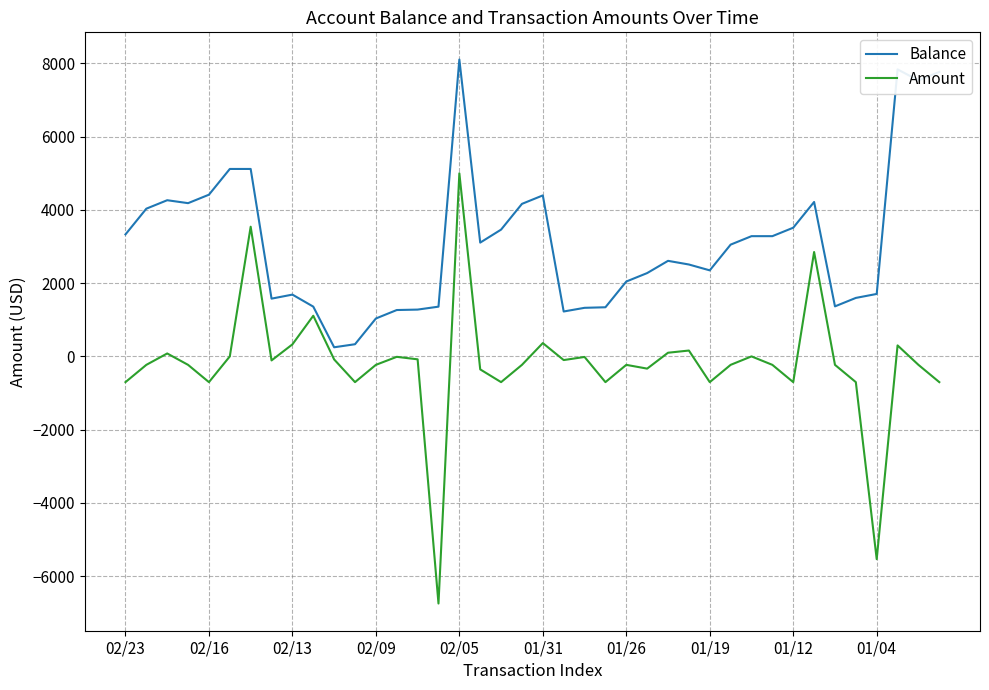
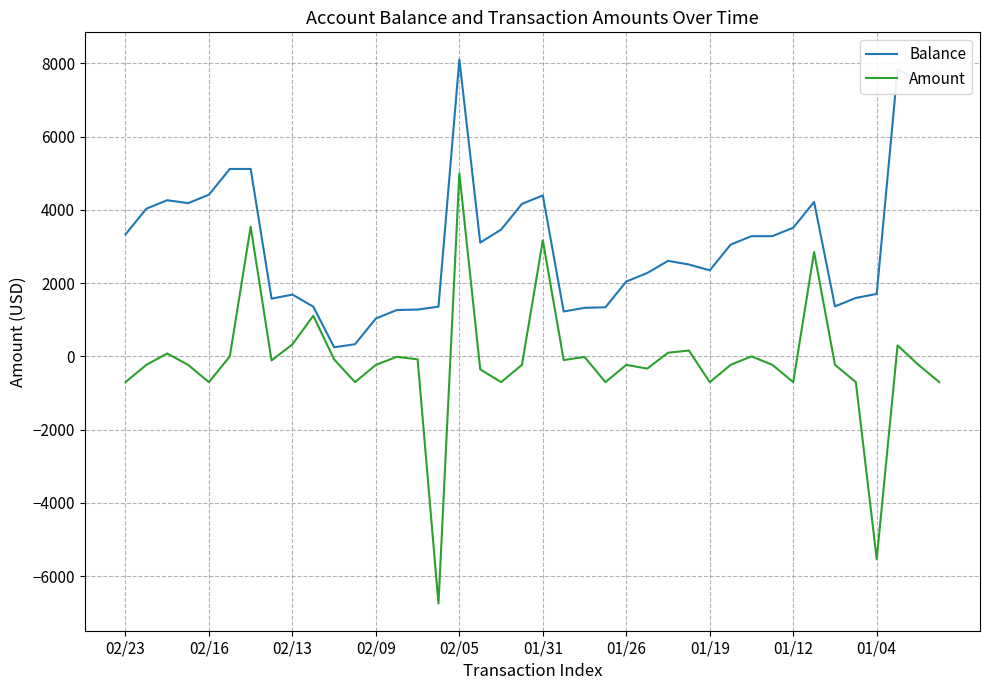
Amount, 01/31: 400 -> 3200
